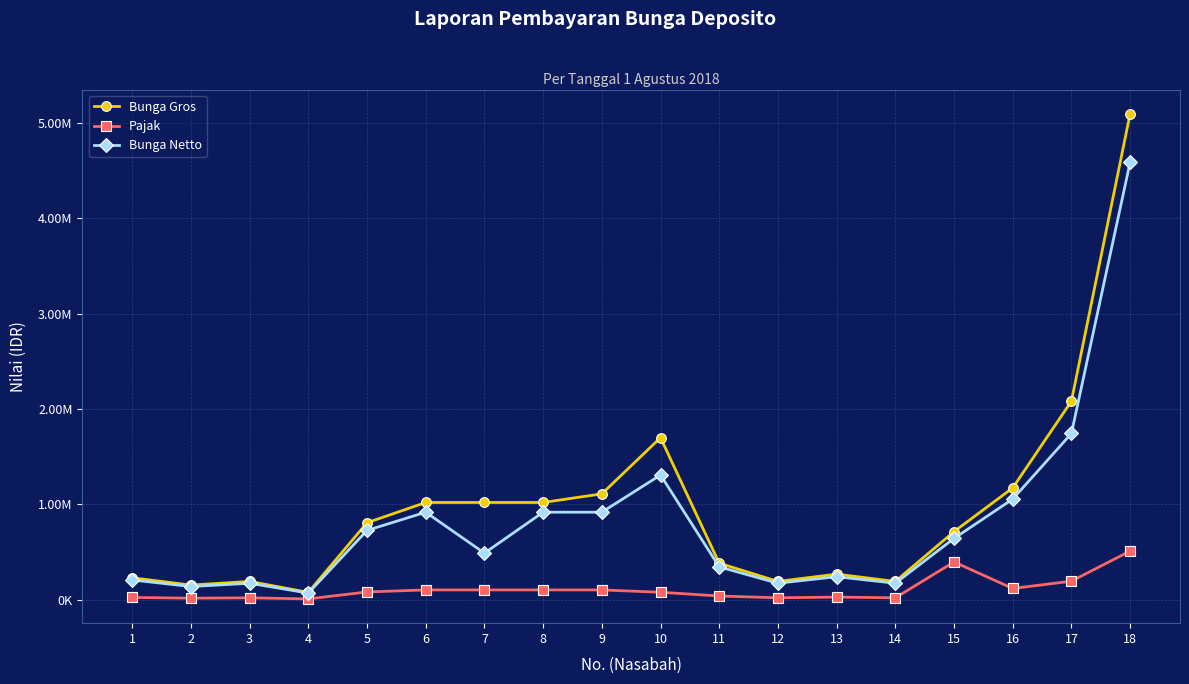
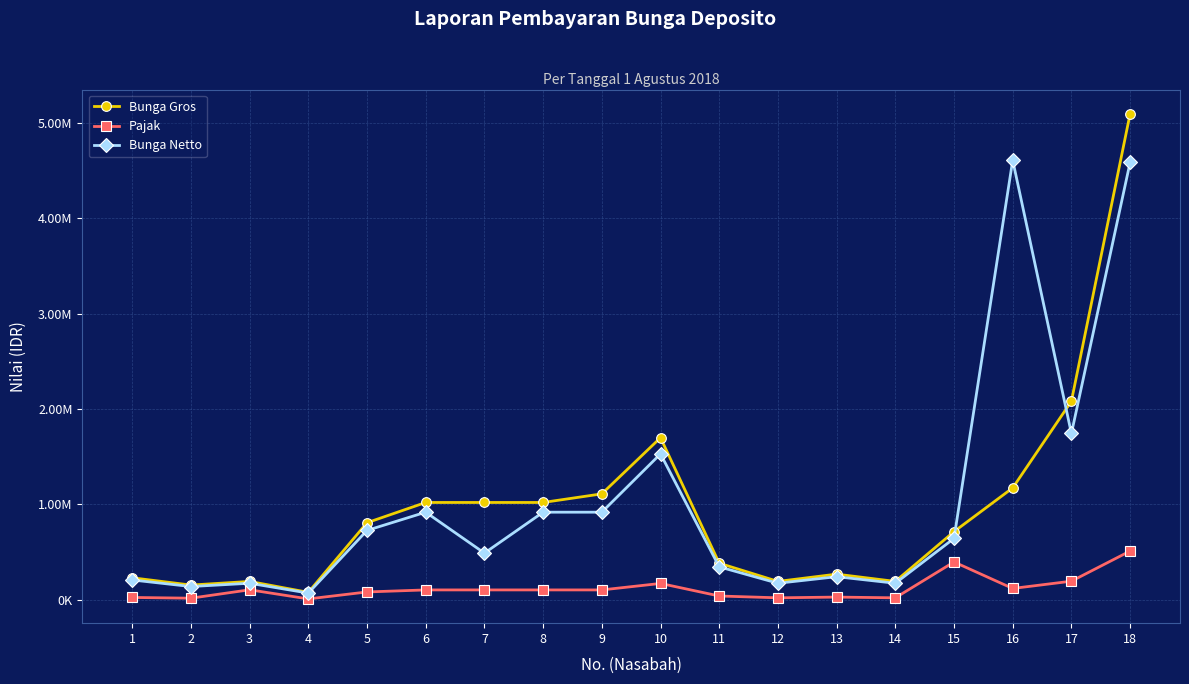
Pajak, 3: 0 -> 100000
Pajak, 10: 100000 -> 200000
Bunga Netto, 10: 1300000 -> 1500000
Bunga Netto, 16: 1100000 -> 4600000
